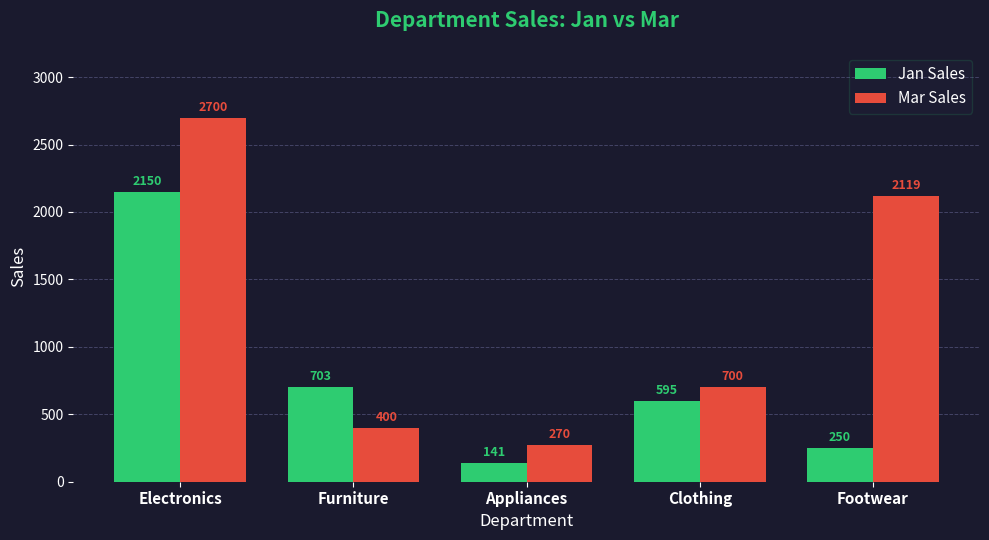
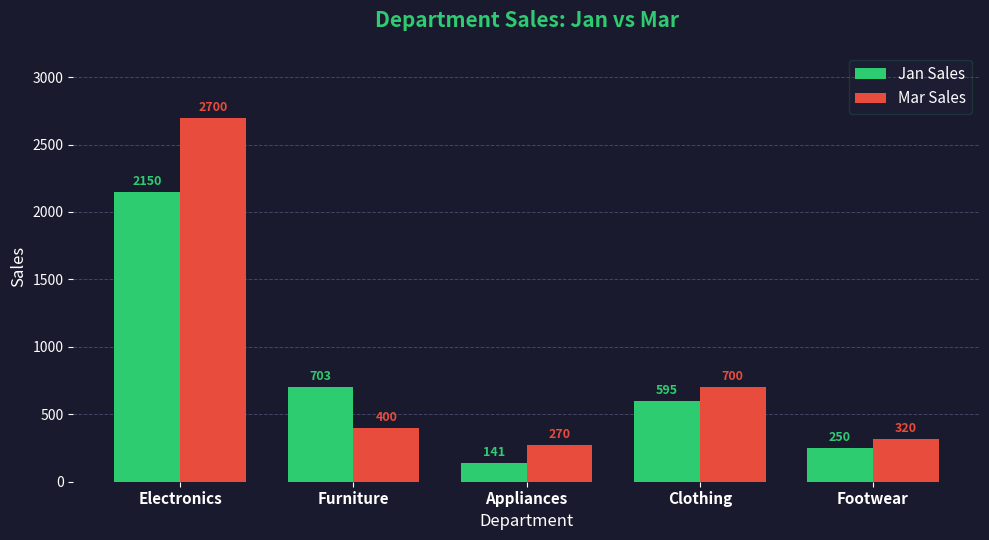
Mar Sales, Footwear: 2119 -> 320
